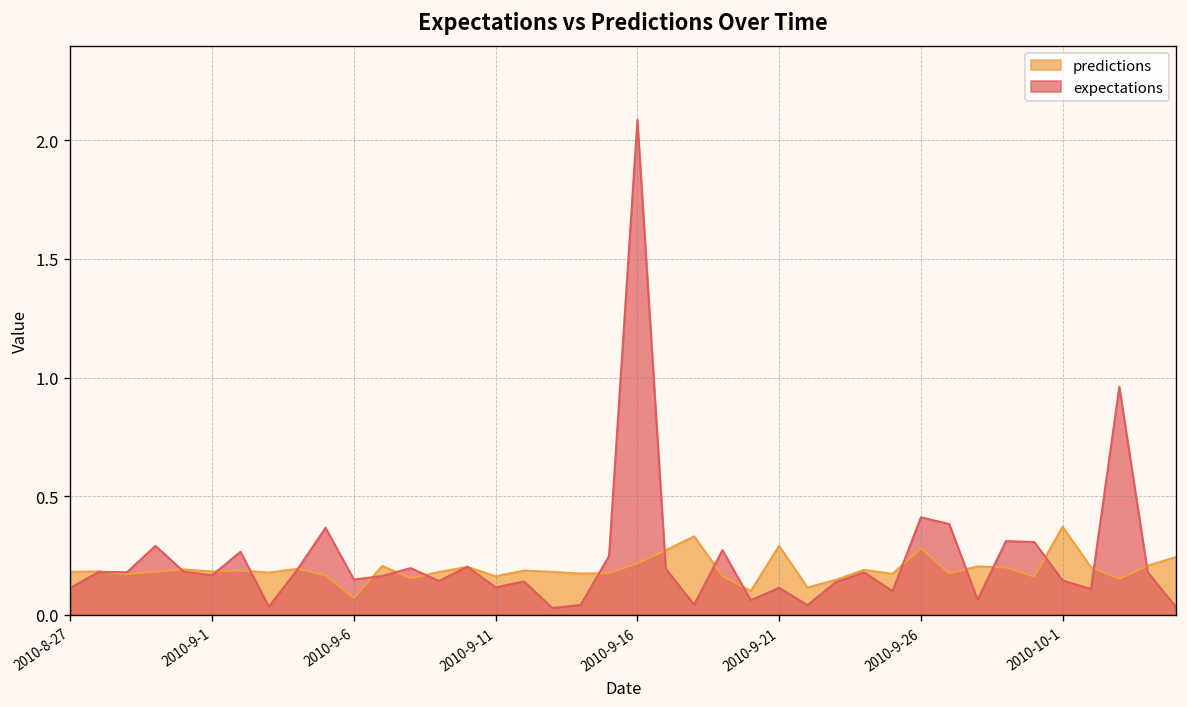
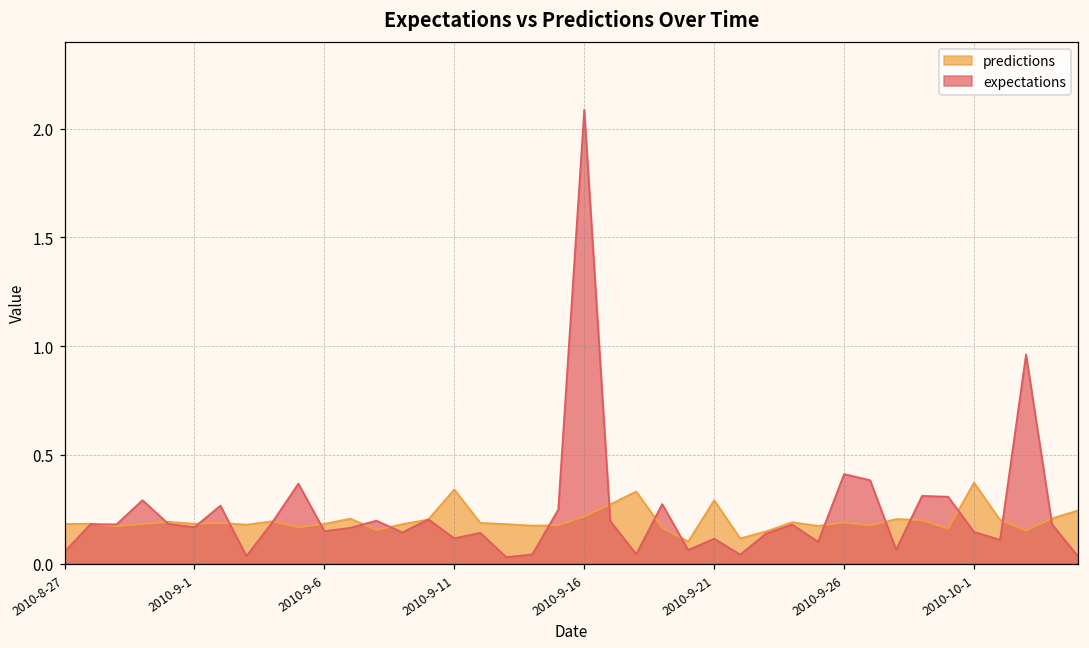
expectations, 2010-8-27: 0.11 -> 0.05
predictions, 2010-9-6: 0.07 -> 0.18
predictions, 2010-9-11: 0.16 -> 0.34
predictions, 2010-9-26: 0.28 -> 0.19
